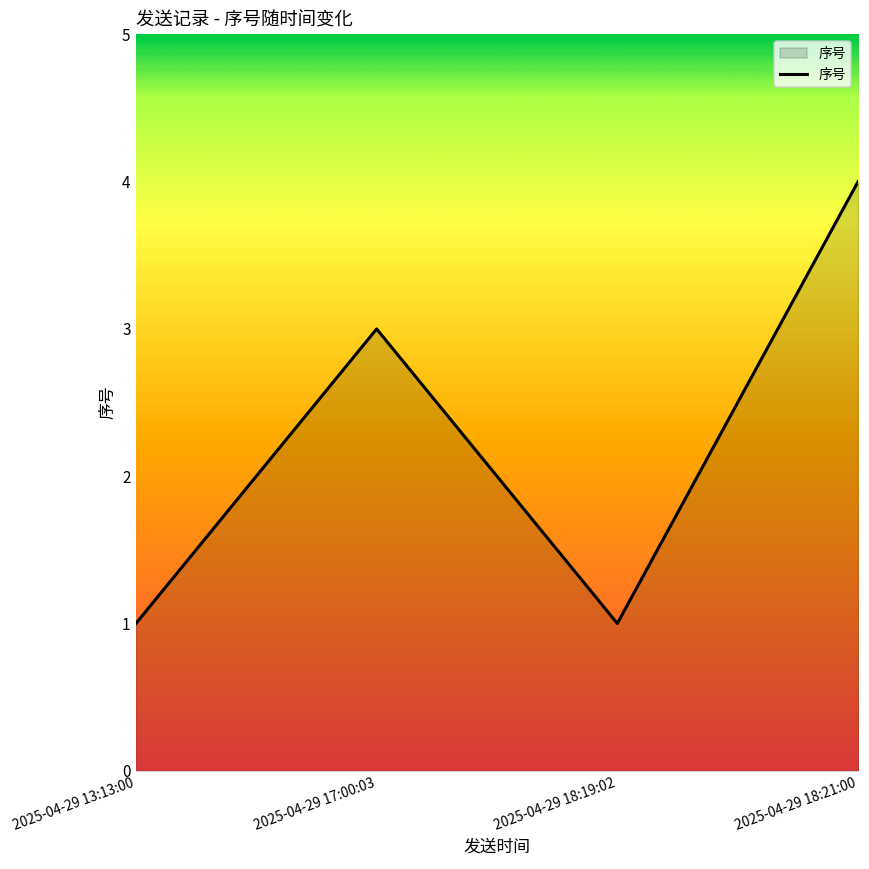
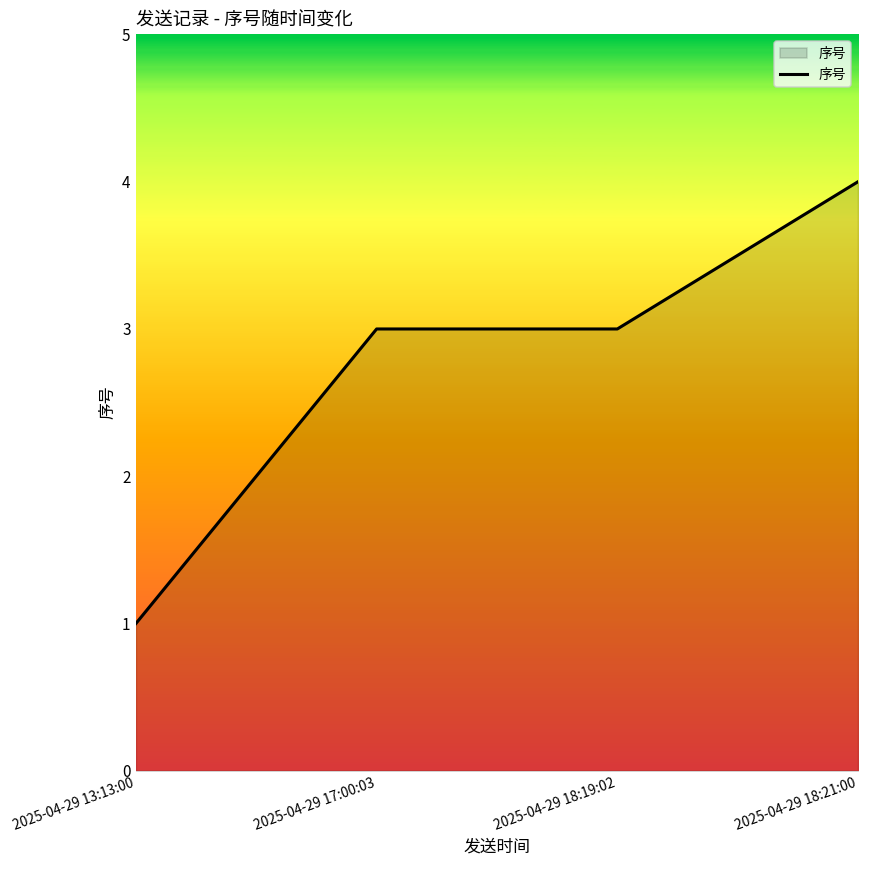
2025-04-29 18:19:02: 1 -> 3
